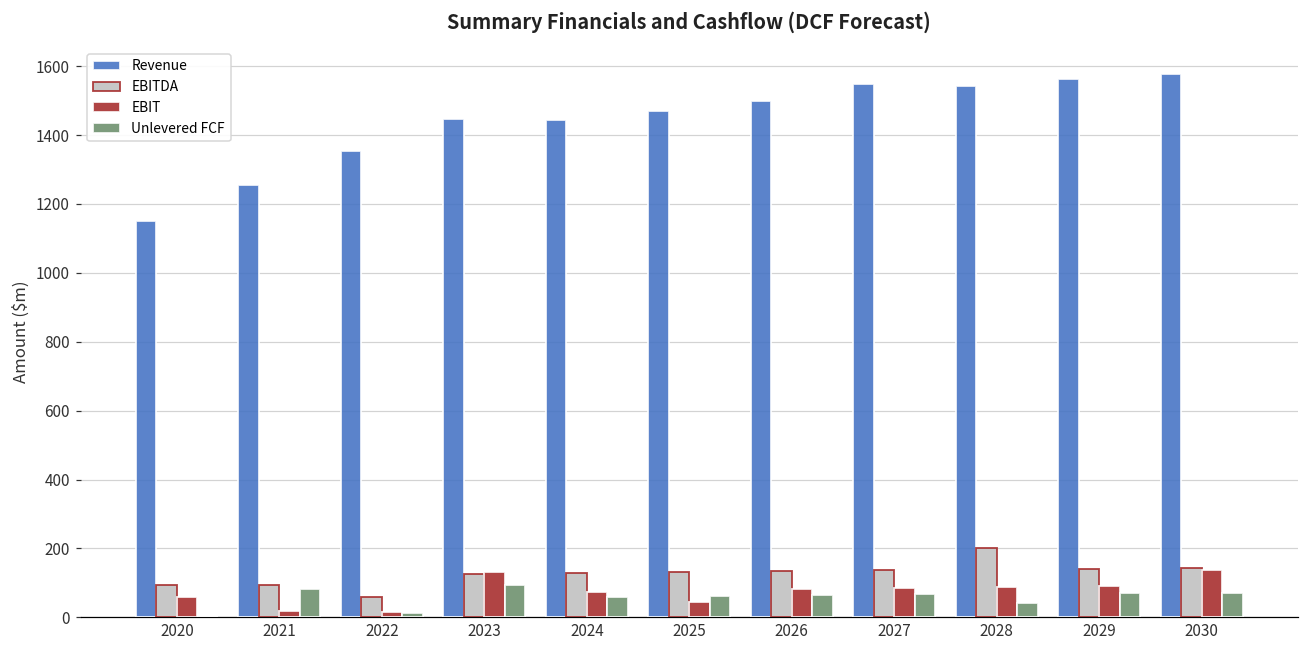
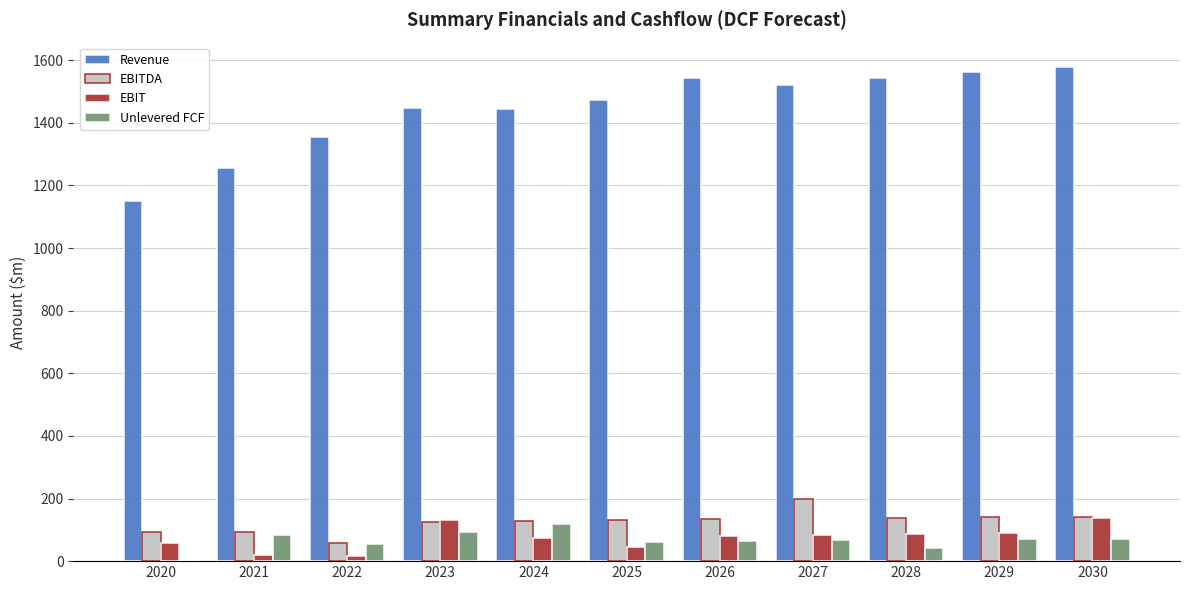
Unlevered FCF, 2022: 10 -> 50
Unlevered FCF, 2024: 60 -> 120
Revenue, 2026: 1500 -> 1540
Revenue, 2027: 1550 -> 1520
EBITDA, 2027: 140 -> 200
EBITDA, 2028: 200 -> 140
